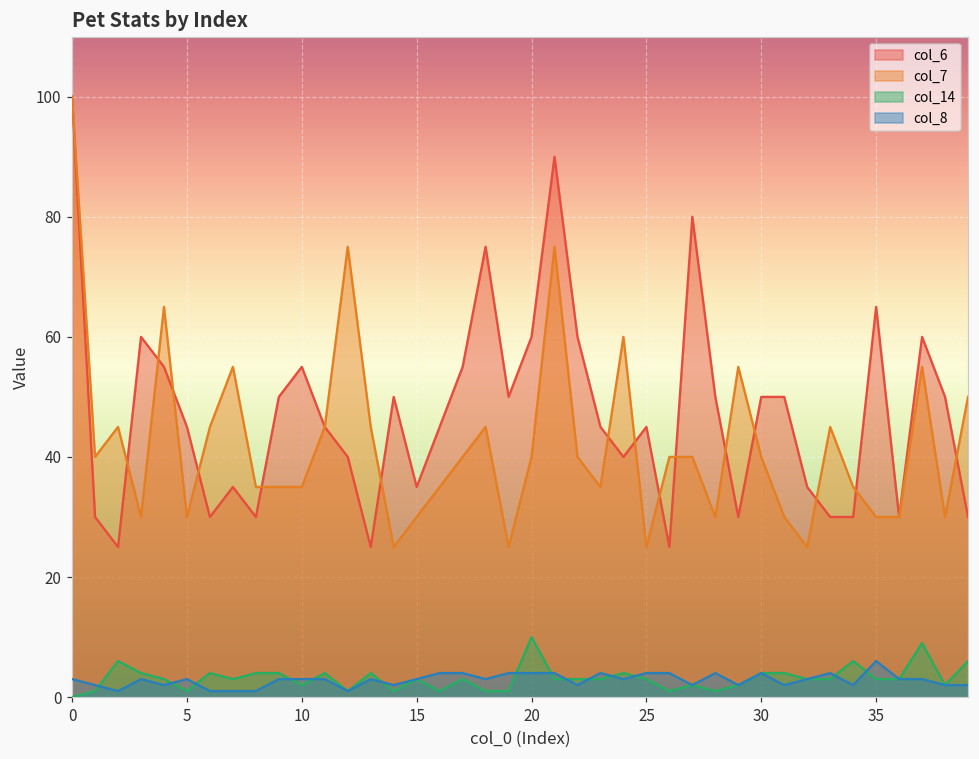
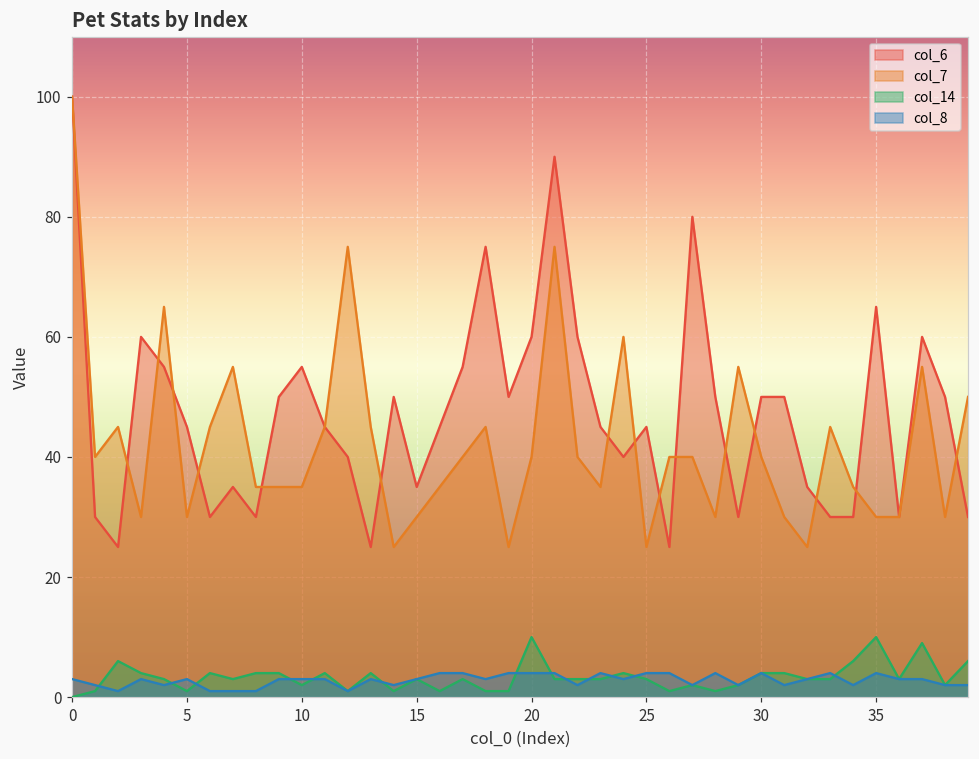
col_14, 35: 3 -> 10
col_8, 35: 6 -> 4
